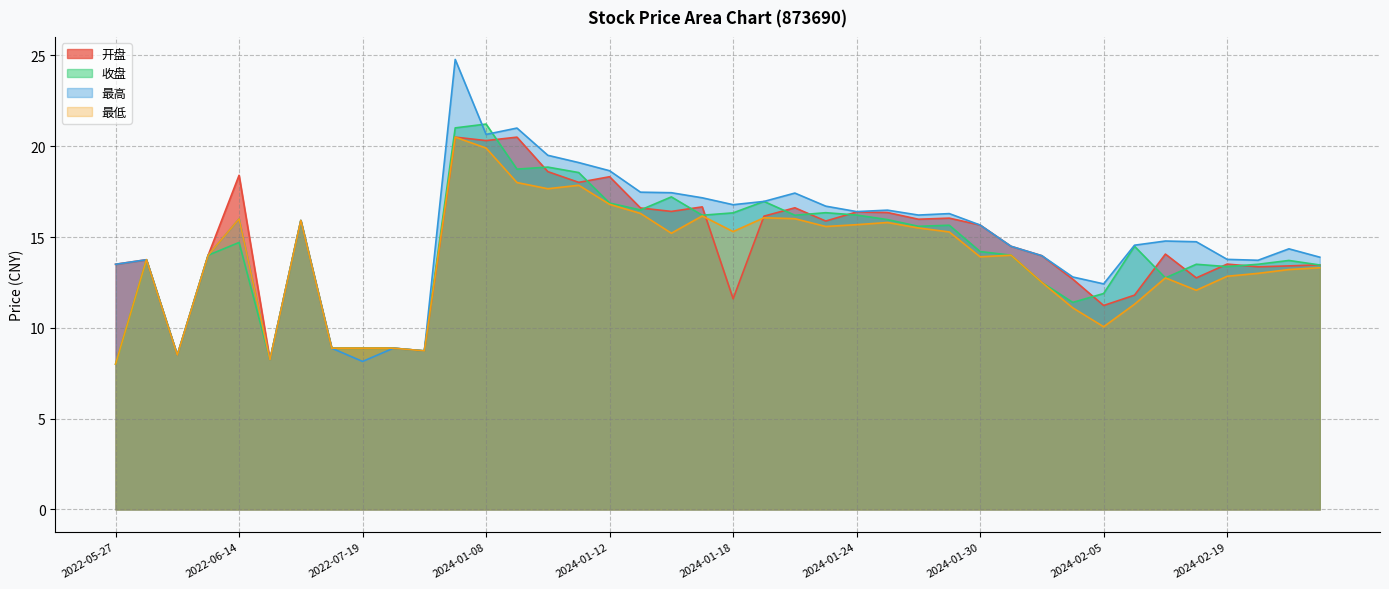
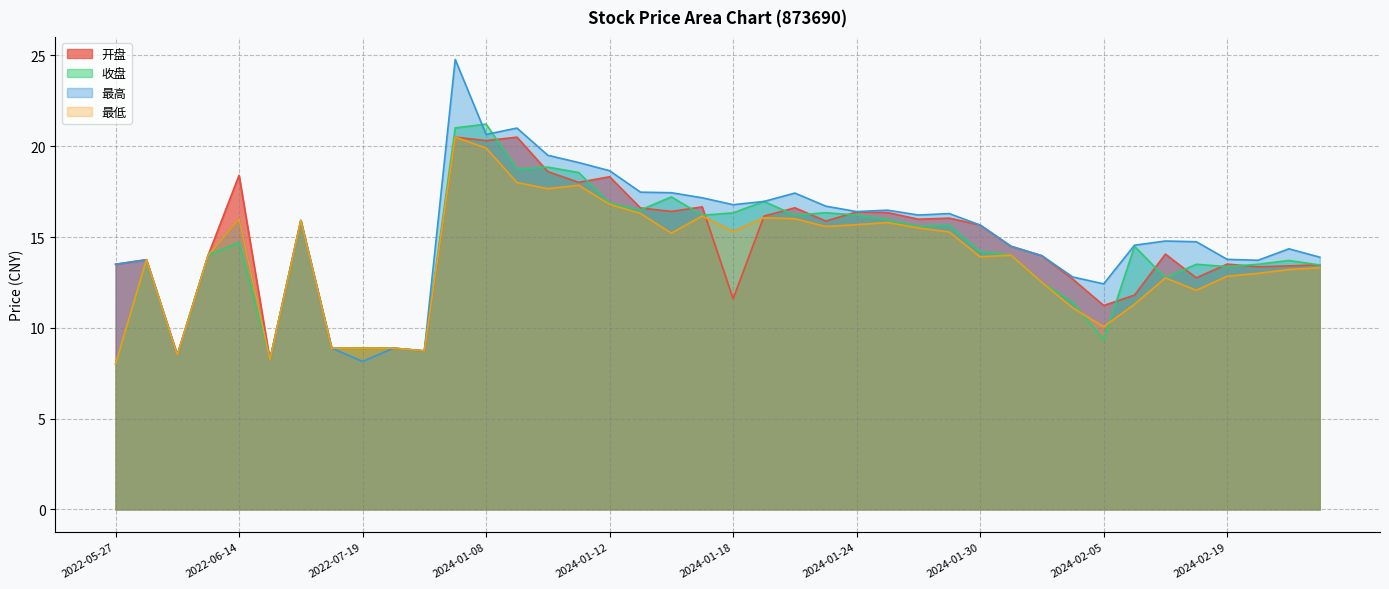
收盘, 2024-02-05: 11.9 -> 9.4
